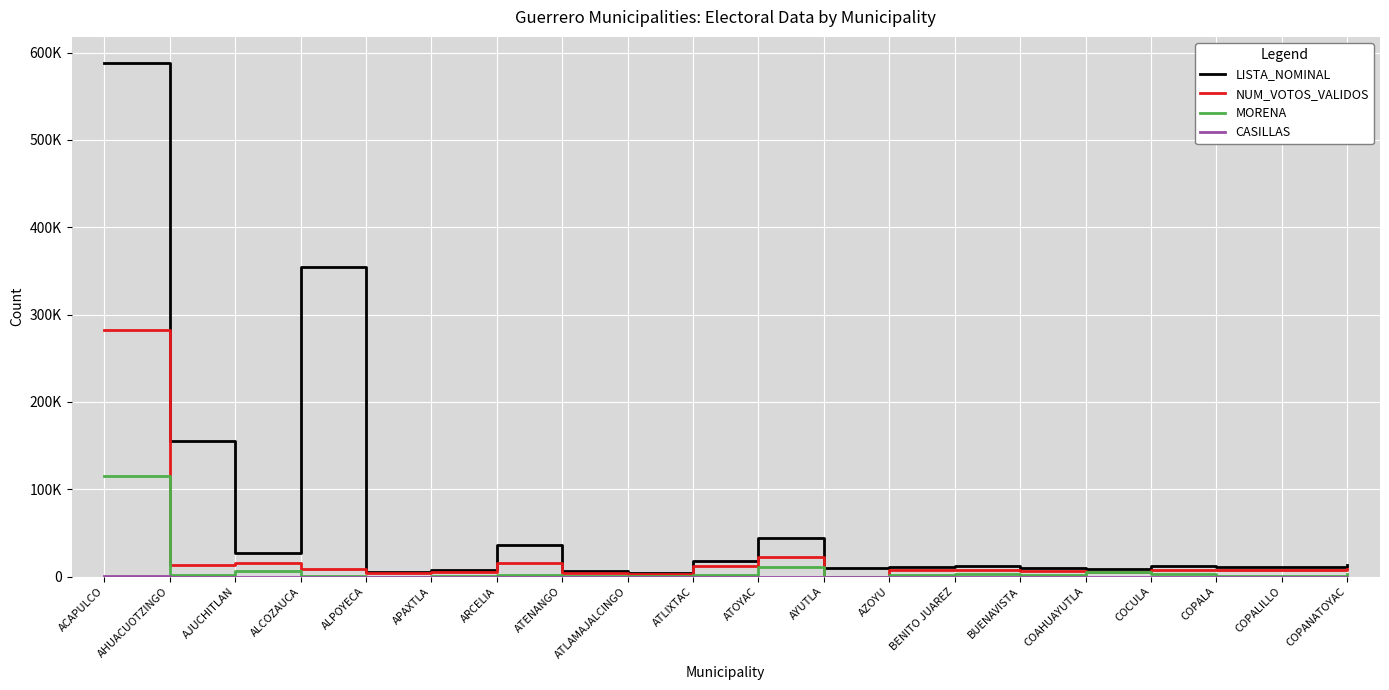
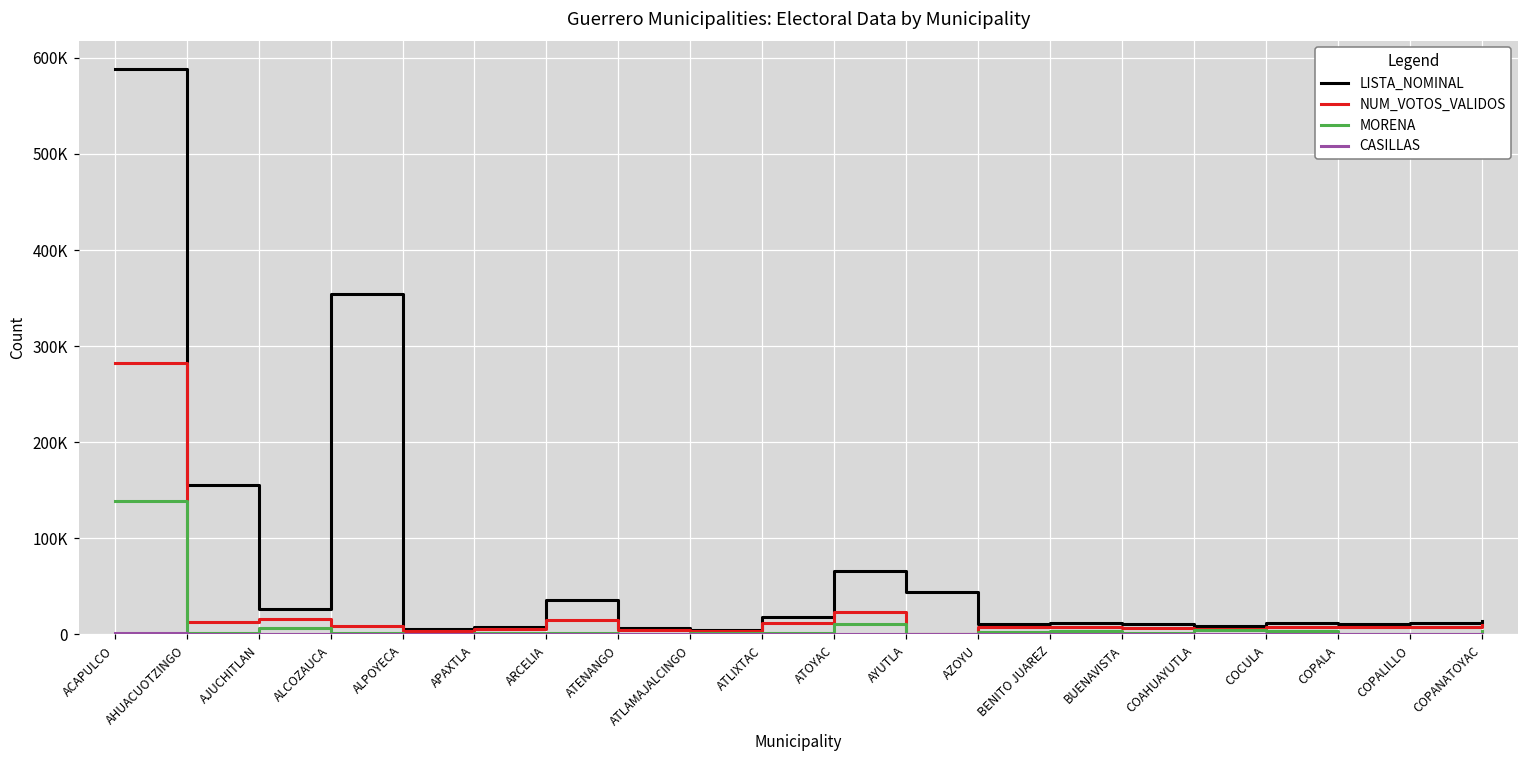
MORENA, ACAPULCO: 120000 -> 140000
LISTA_NOMINAL, ATOYAC: 40000 -> 70000
LISTA_NOMINAL, AYUTLA: 10000 -> 40000
